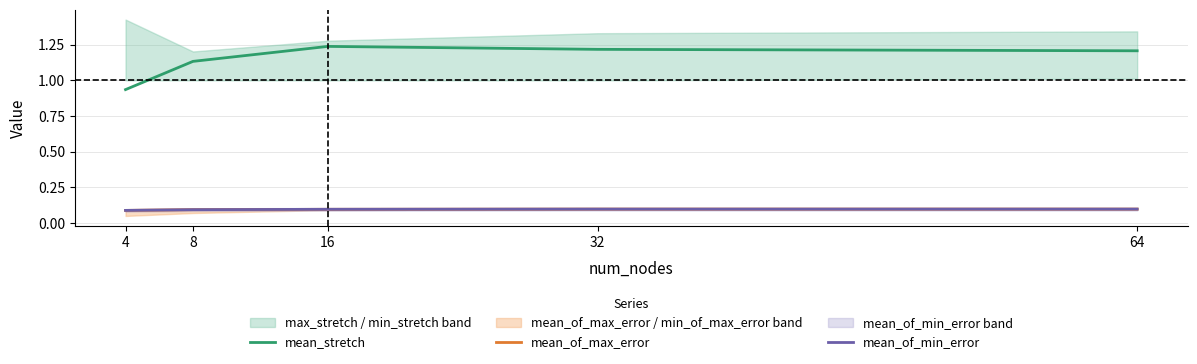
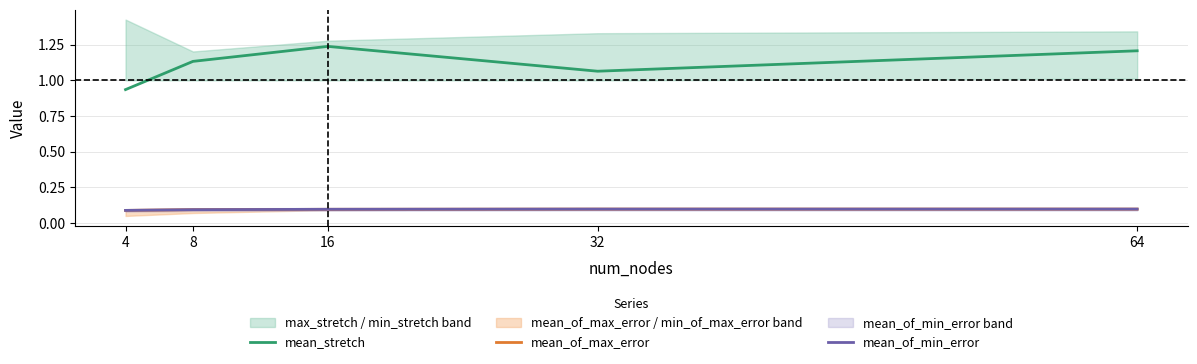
mean_stretch, 32: 1.22 -> 1.06
